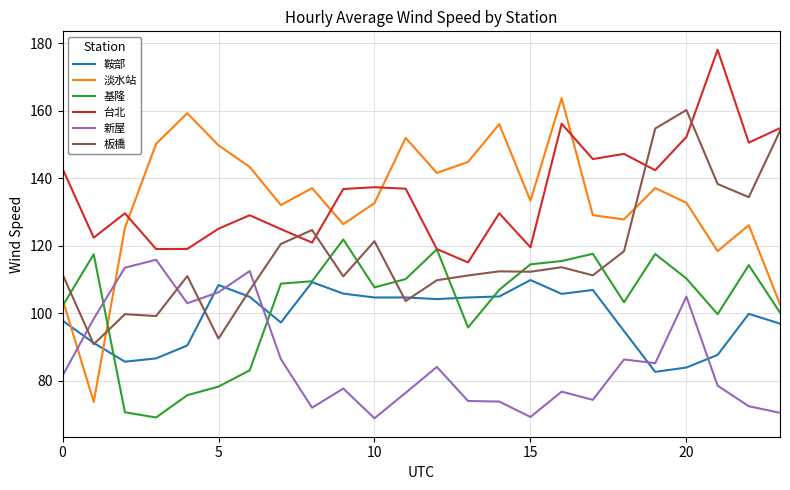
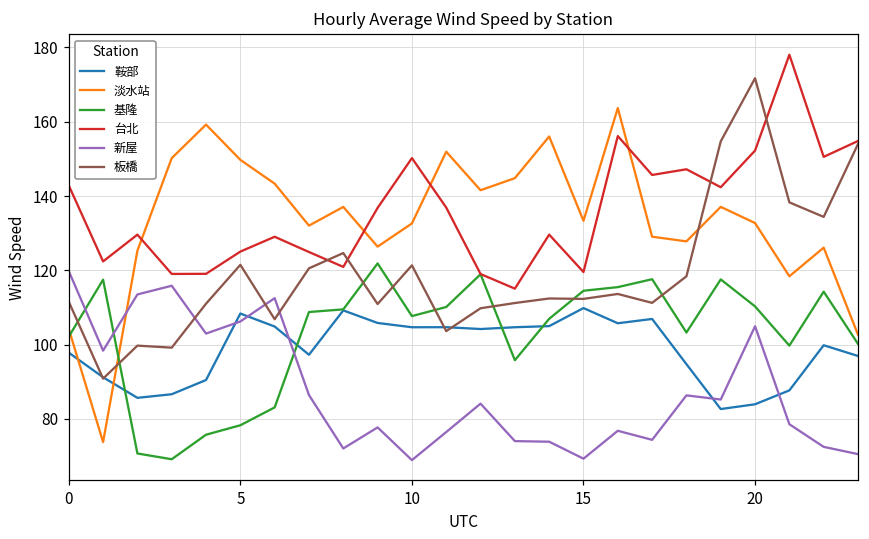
新屋, 0: 81 -> 120
板橋, 5: 93 -> 121
台北, 10: 137 -> 150
板橋, 20: 160 -> 172
